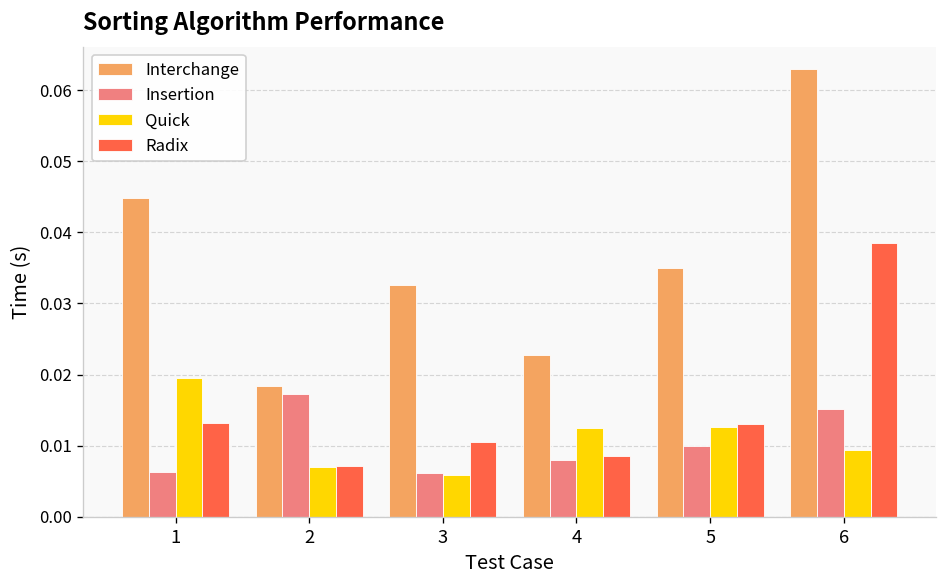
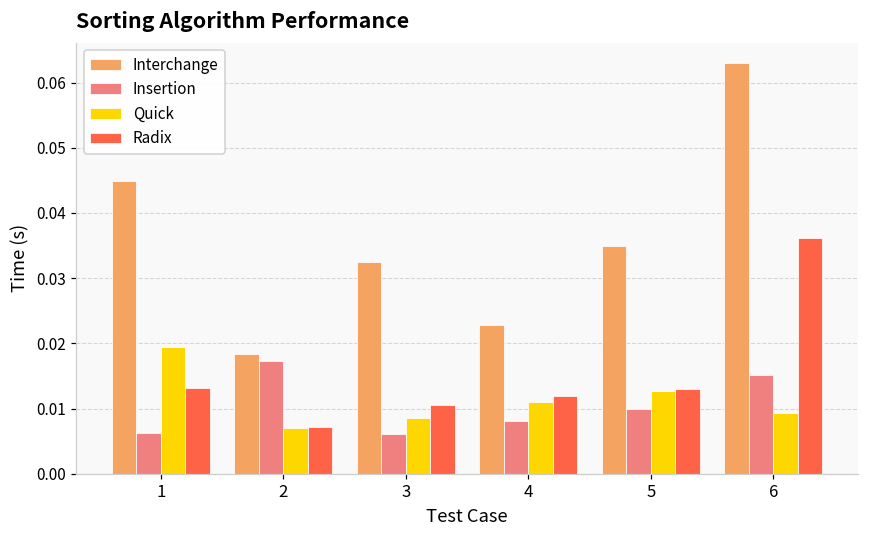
Quick, 3: 0.006 -> 0.009
Quick, 4: 0.012 -> 0.011
Radix, 4: 0.009 -> 0.012
Radix, 6: 0.038 -> 0.036
